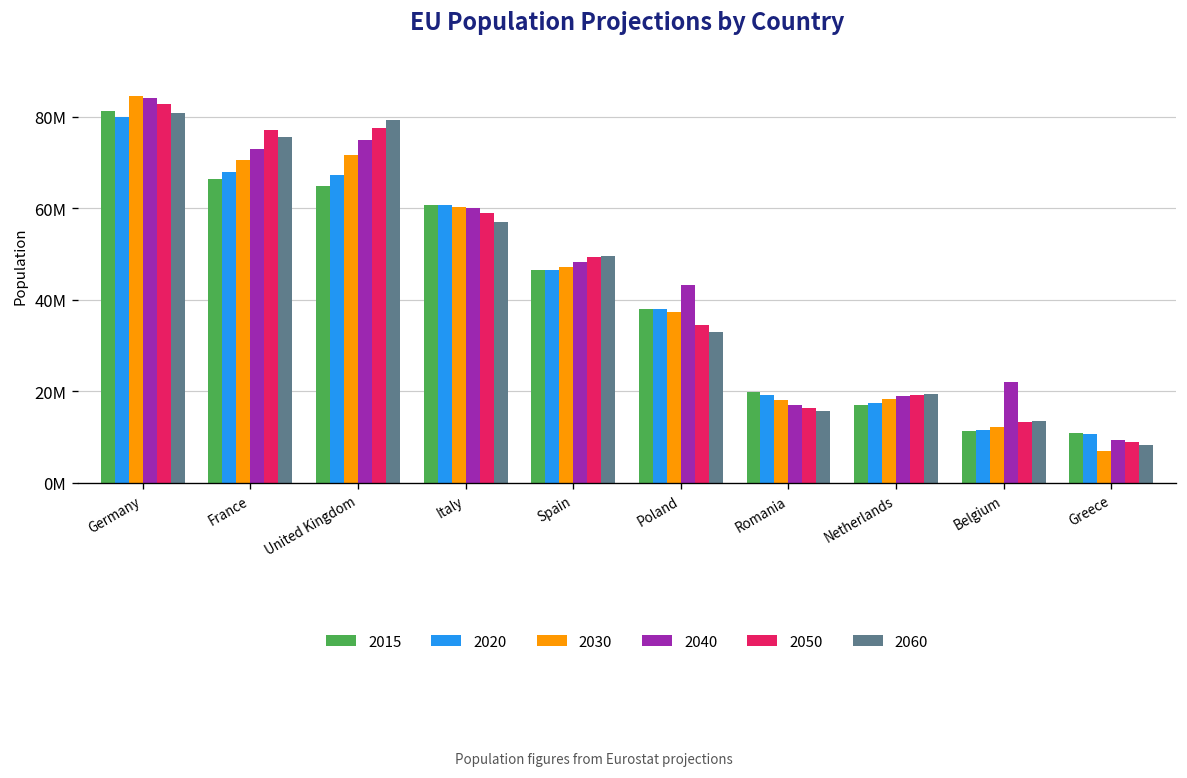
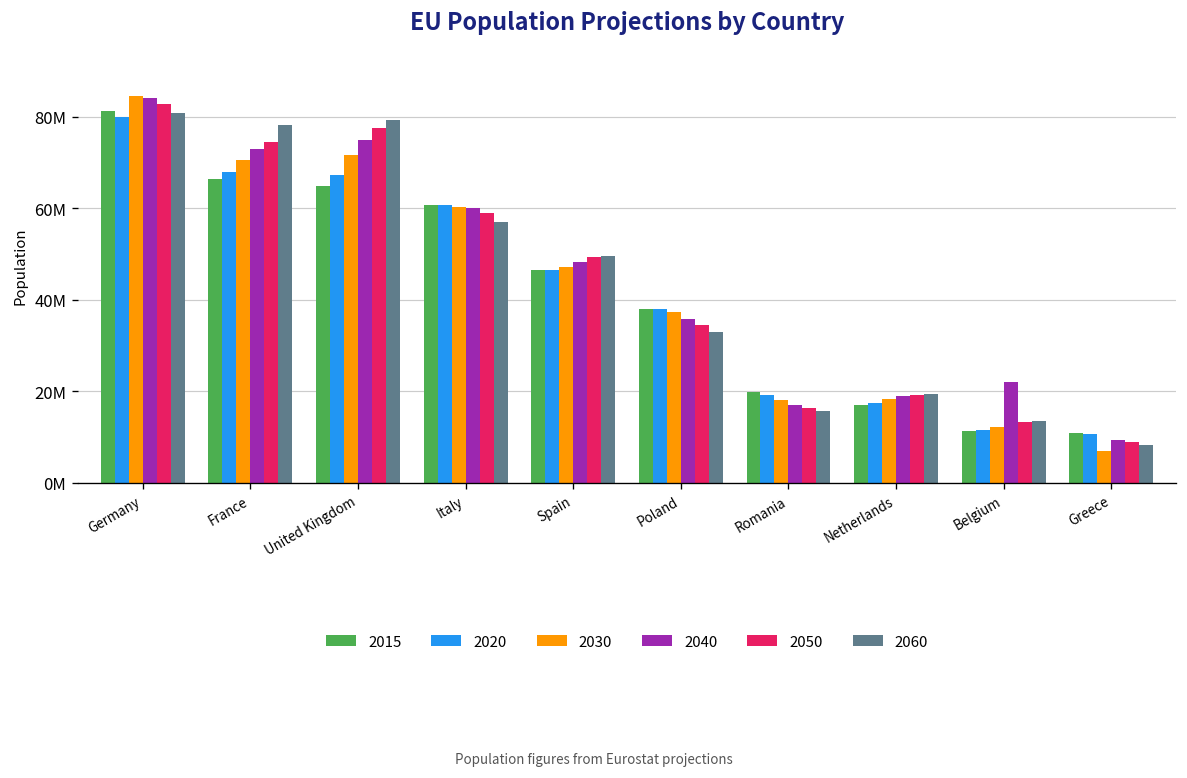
2050, France: 77000000 -> 74000000
2060, France: 76000000 -> 78000000
2040, Poland: 43000000 -> 36000000
